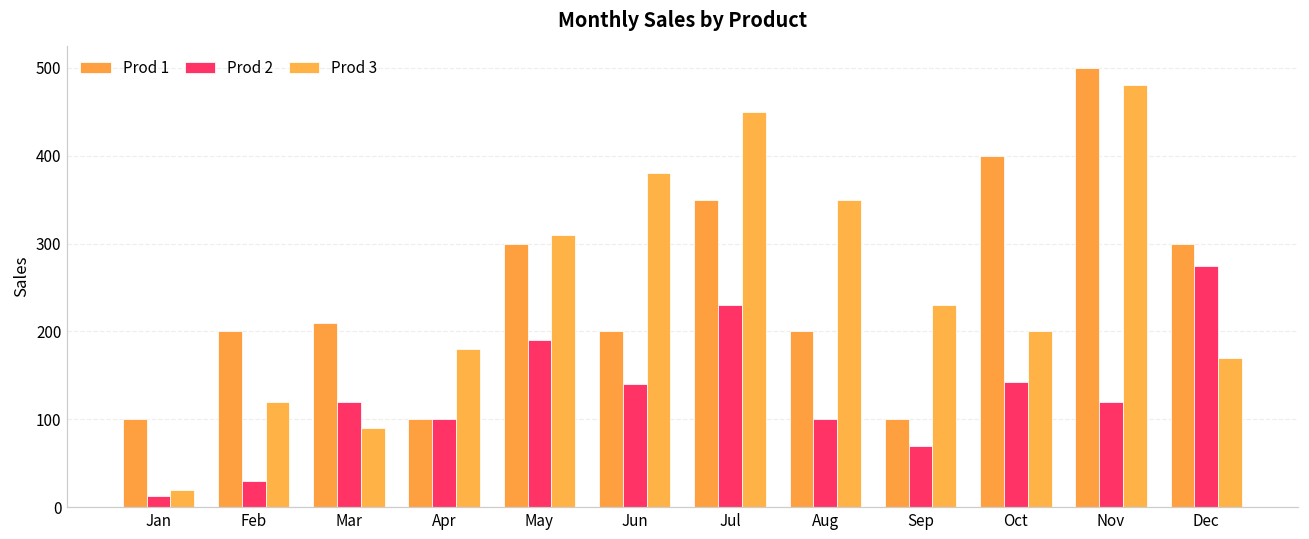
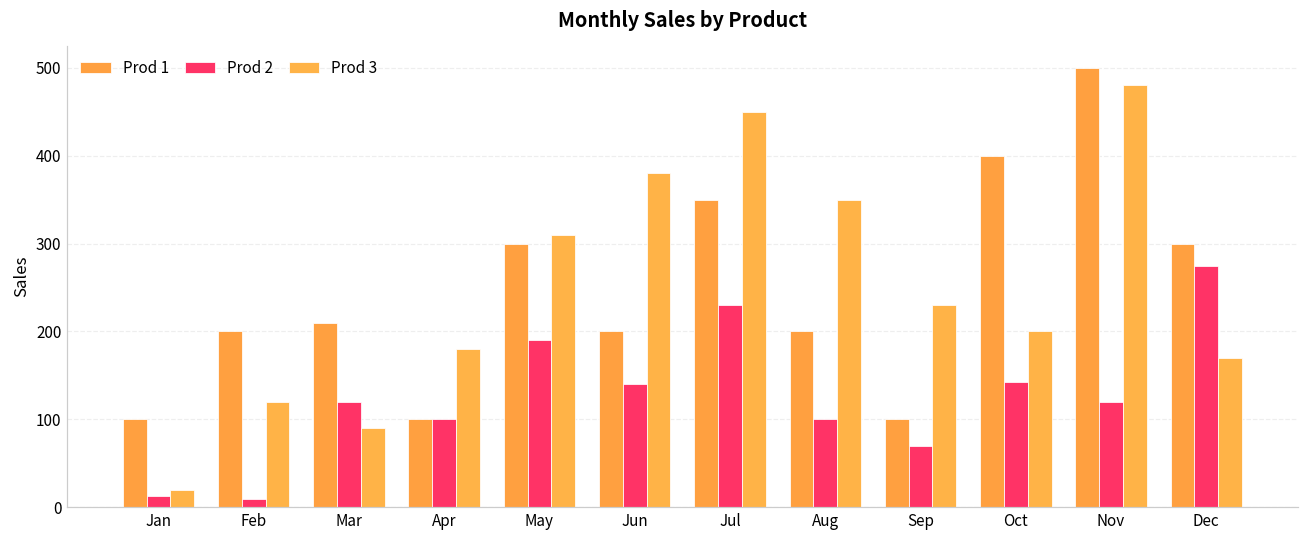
Prod 2, Feb: 30 -> 10
